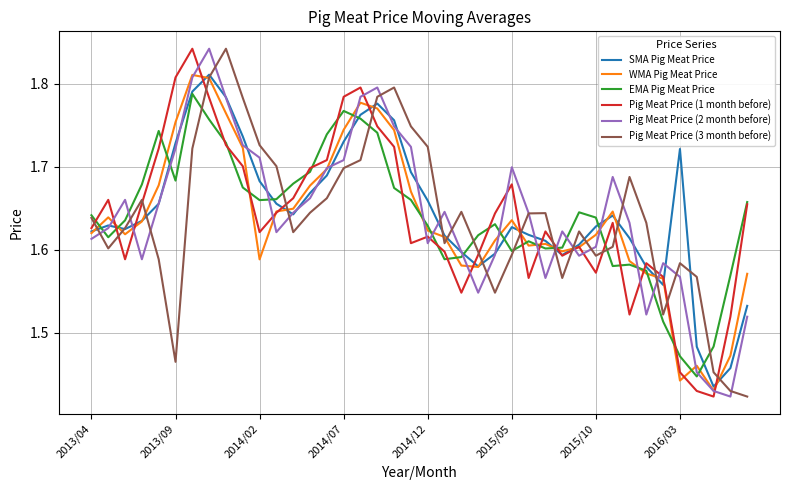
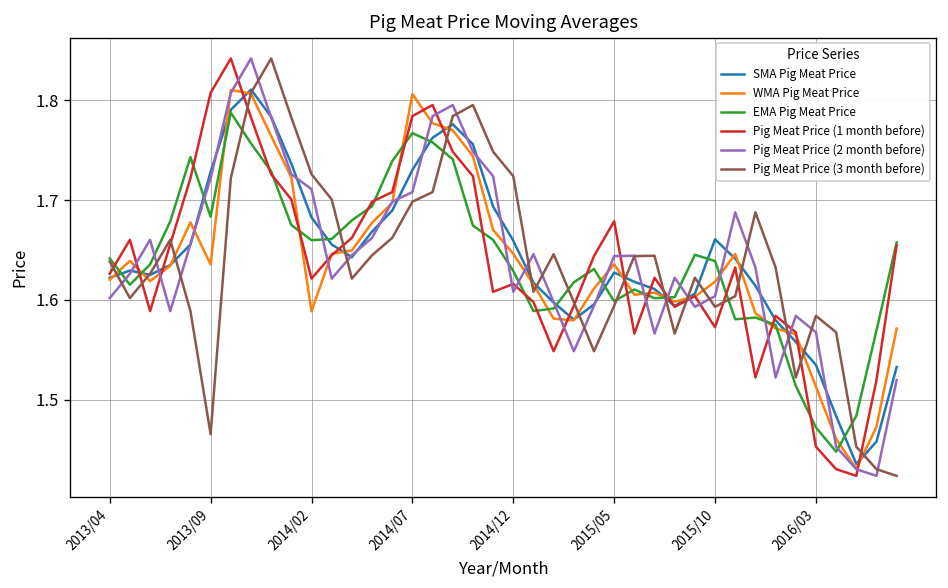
Pig Meat Price (2 month before), 2013/04: 1.61 -> 1.60
WMA Pig Meat Price, 2013/09: 1.75 -> 1.64
WMA Pig Meat Price, 2014/07: 1.74 -> 1.81
WMA Pig Meat Price, 2014/12: 1.62 -> 1.65
Pig Meat Price (2 month before), 2015/05: 1.70 -> 1.64
SMA Pig Meat Price, 2015/10: 1.63 -> 1.66
SMA Pig Meat Price, 2016/03: 1.72 -> 1.53
WMA Pig Meat Price, 2016/03: 1.44 -> 1.51
